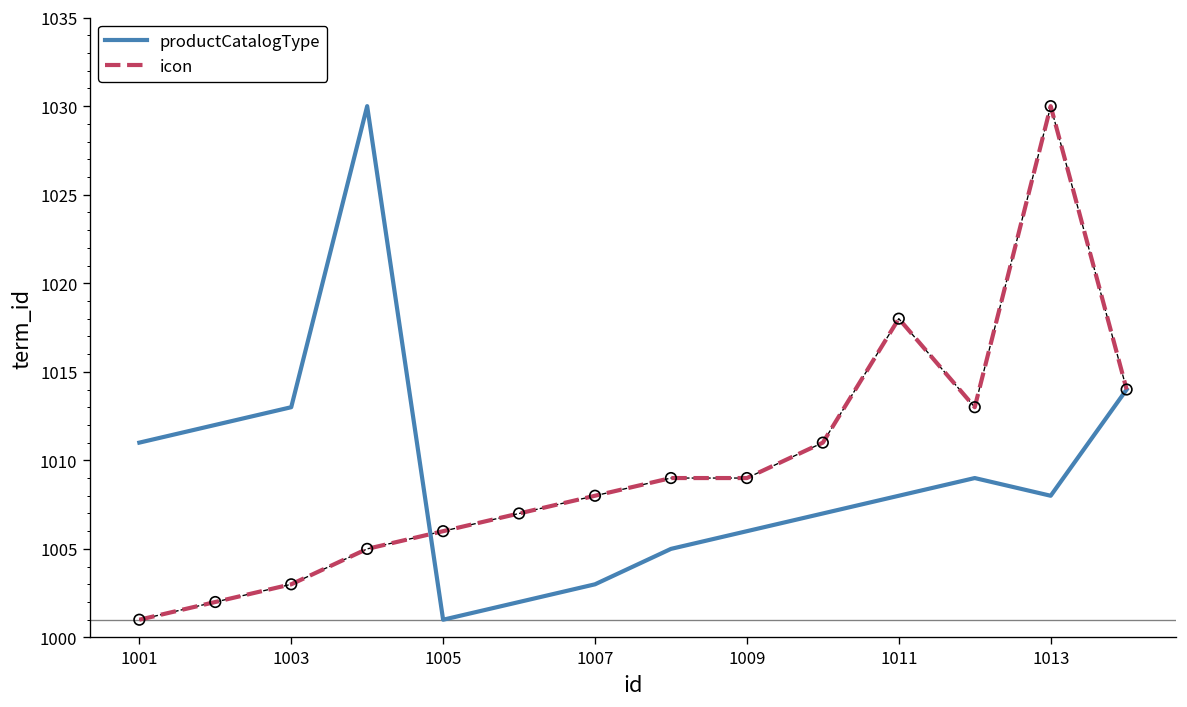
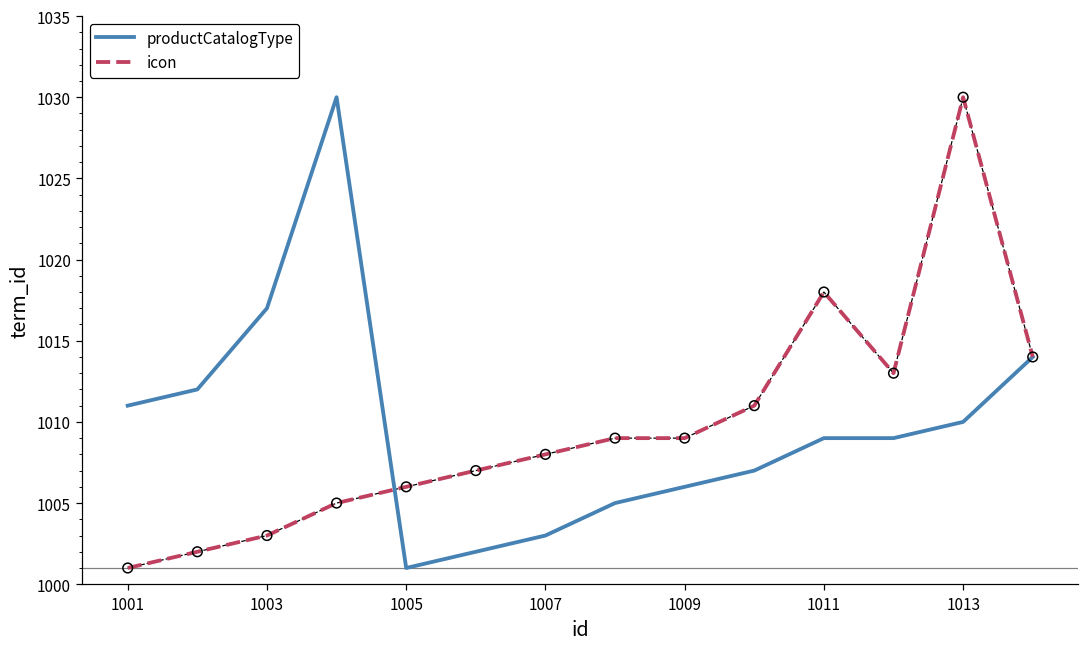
productCatalogType, 1003: 1013 -> 1017
productCatalogType, 1011: 1008 -> 1009
productCatalogType, 1013: 1008 -> 1010
